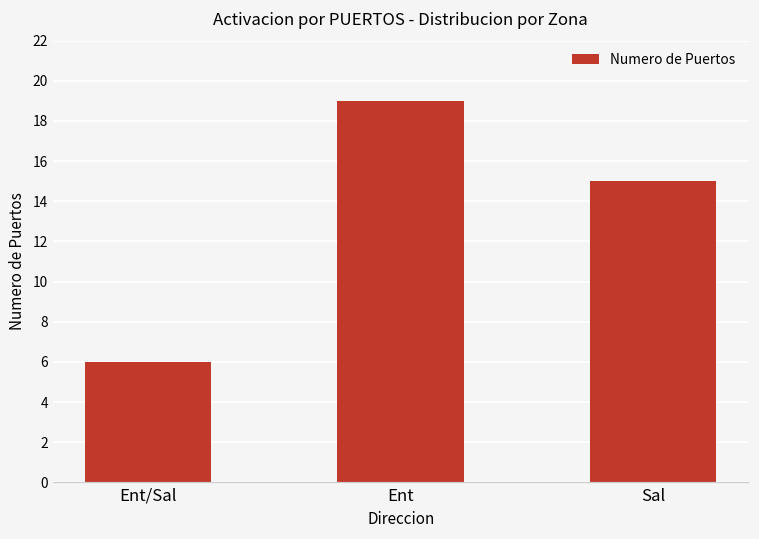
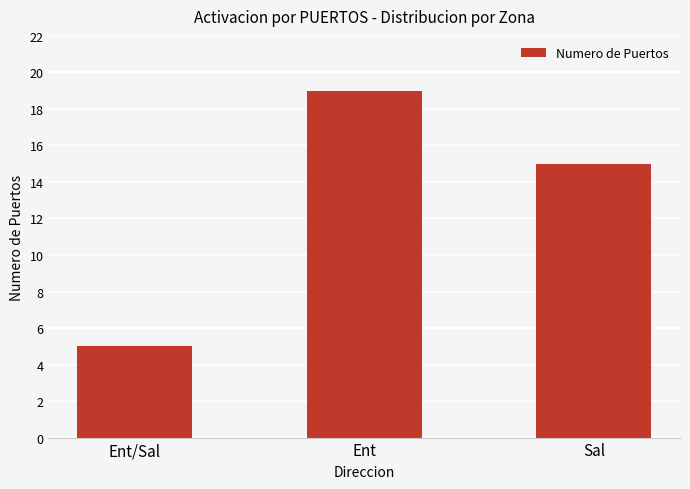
Ent/Sal: 6 -> 5
